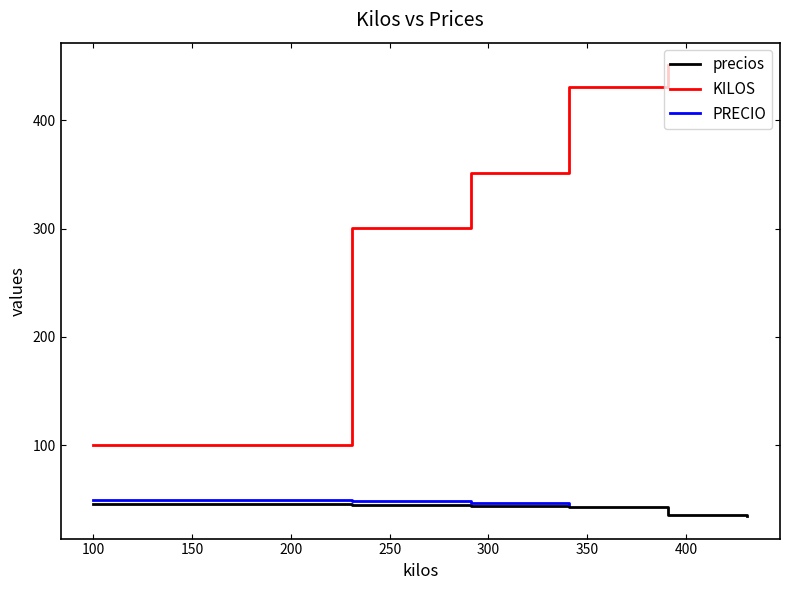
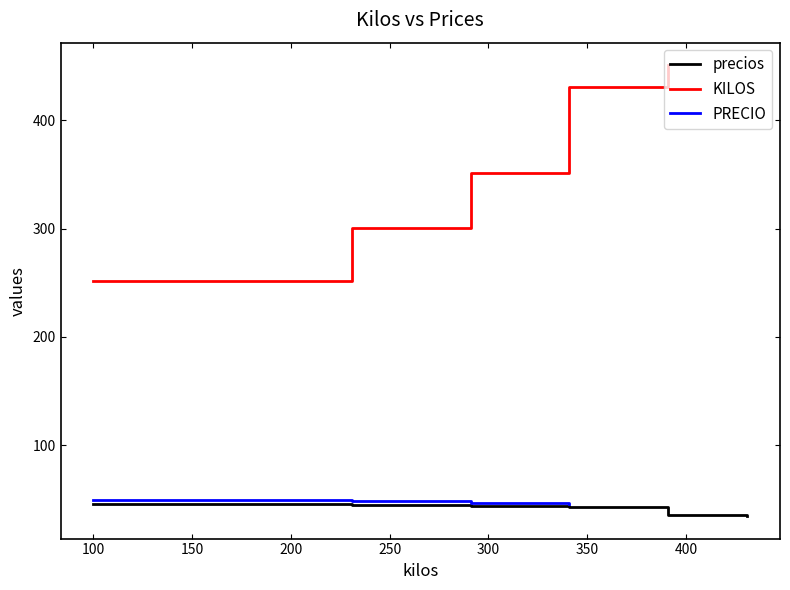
KILOS, 100: 100 -> 252
